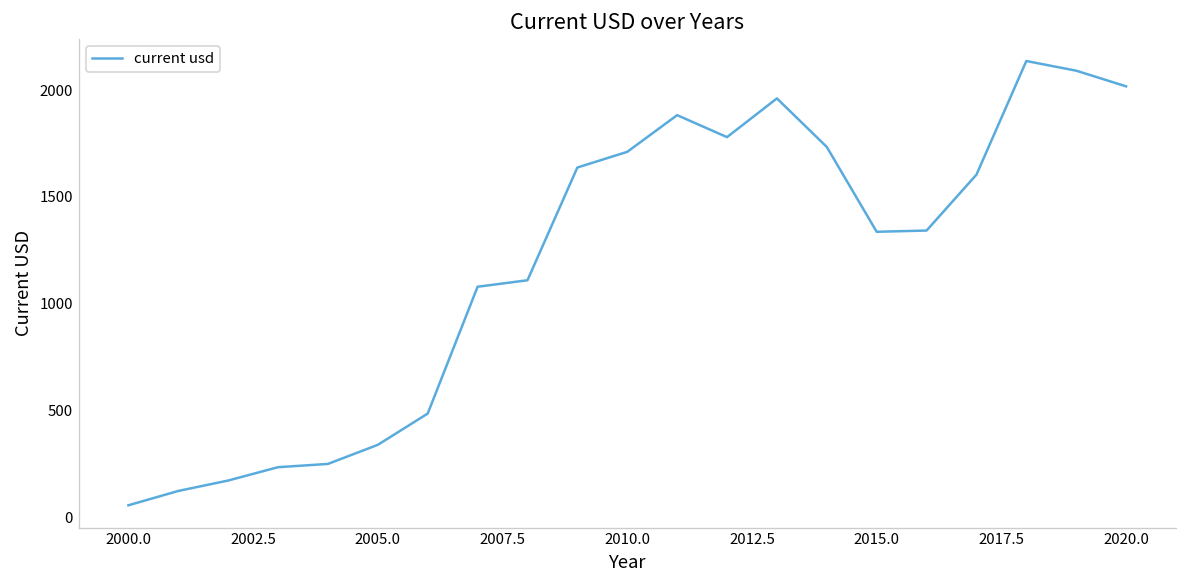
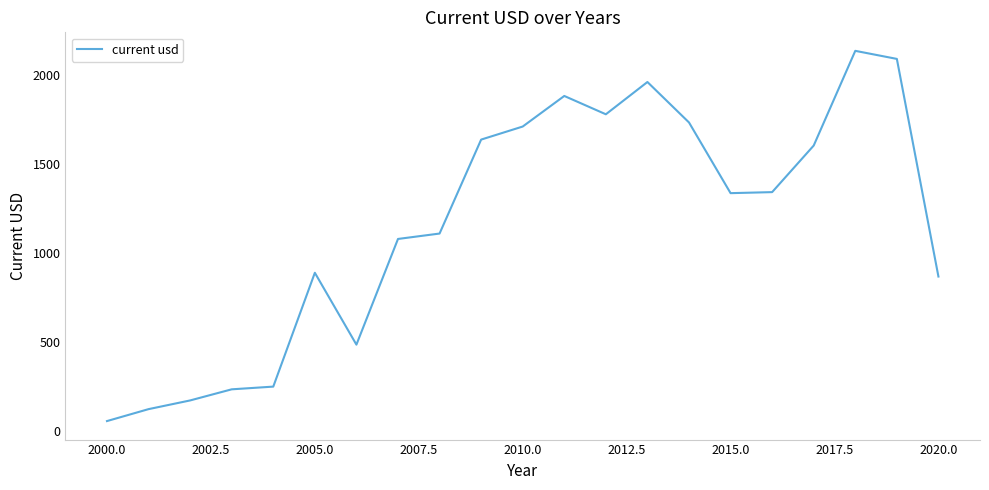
2005.0: 340 -> 890
2020.0: 2020 -> 870
